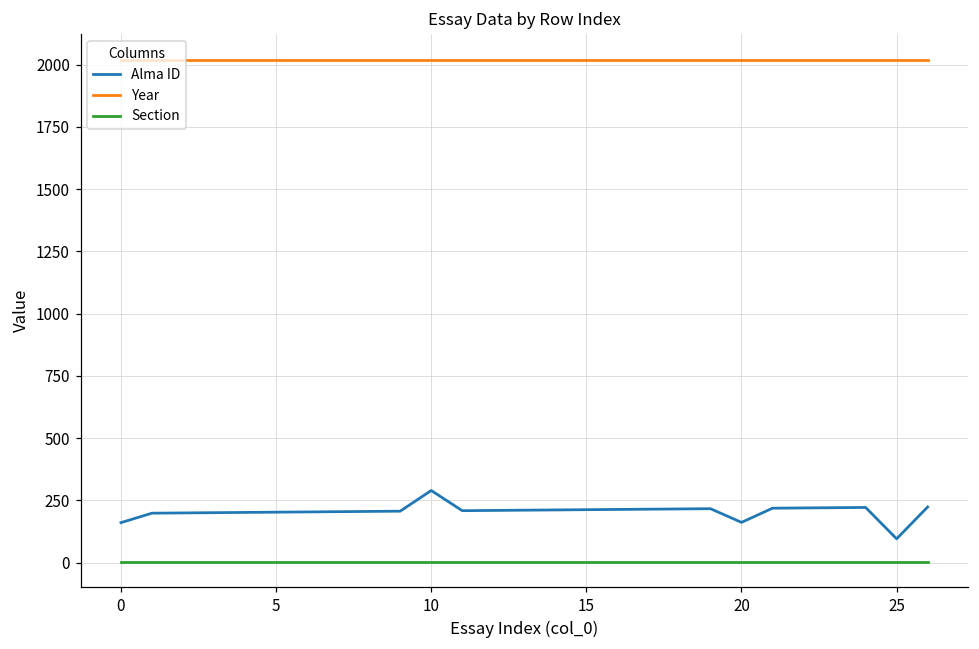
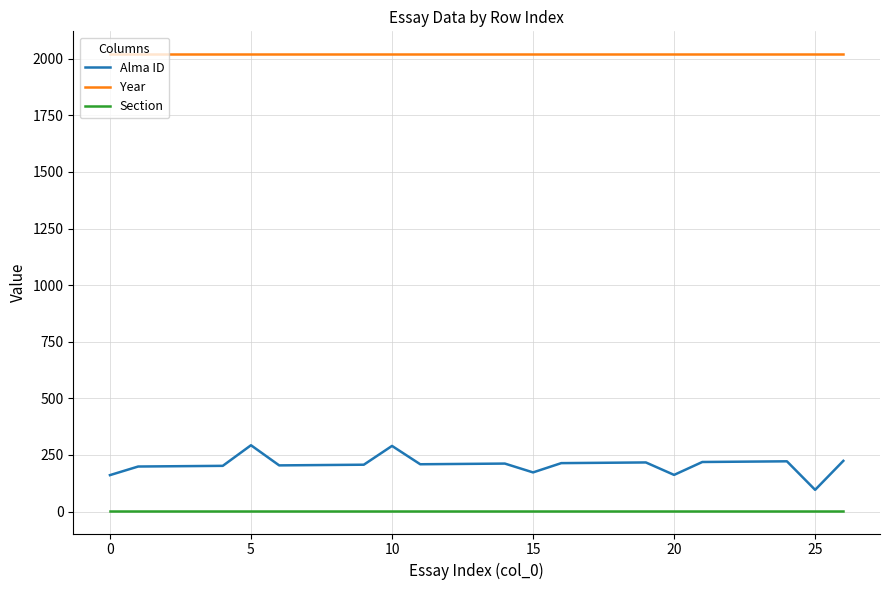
Alma ID, 5: 200 -> 290
Alma ID, 15: 210 -> 170
